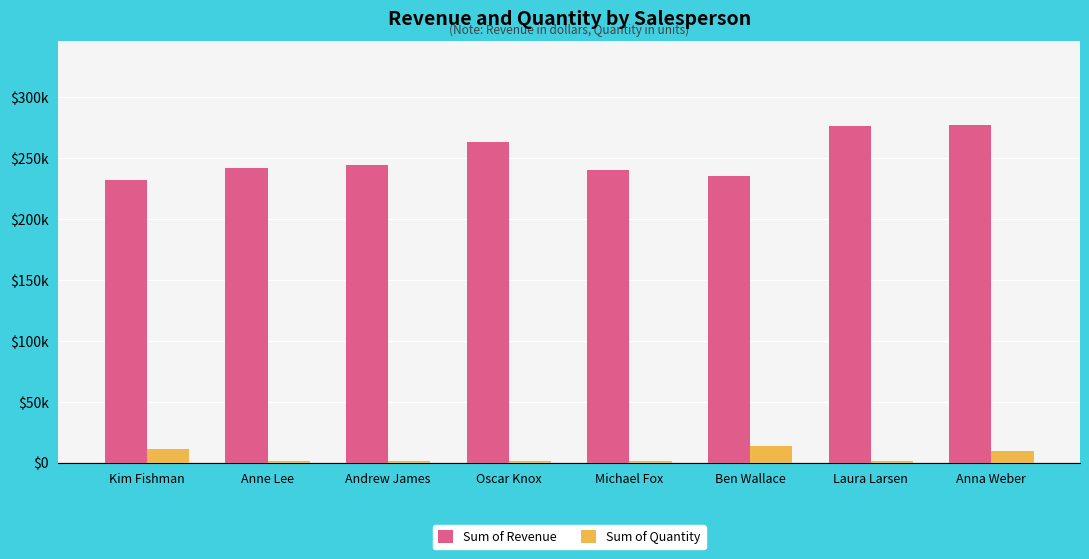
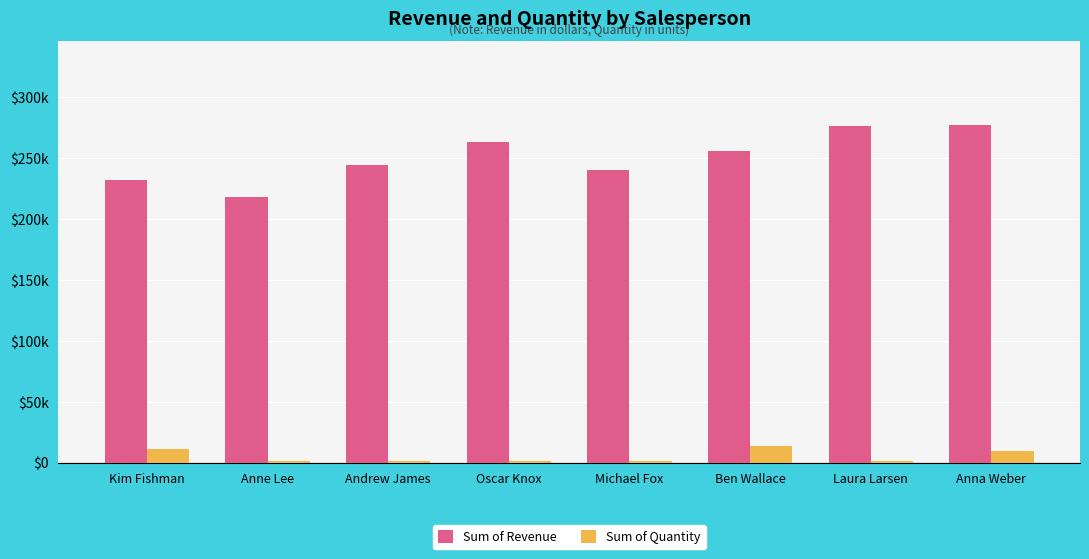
Sum of Revenue, Anne Lee: $241000 -> $217000
Sum of Revenue, Ben Wallace: $235000 -> $256000
